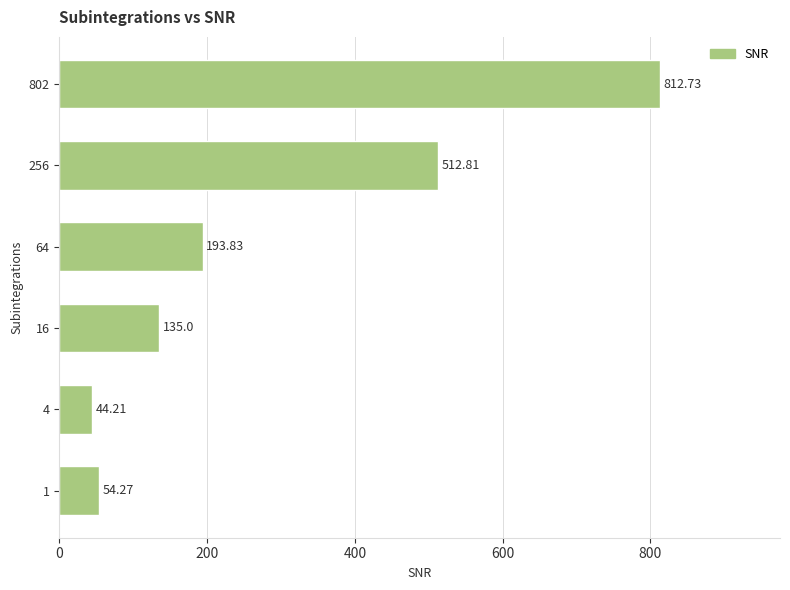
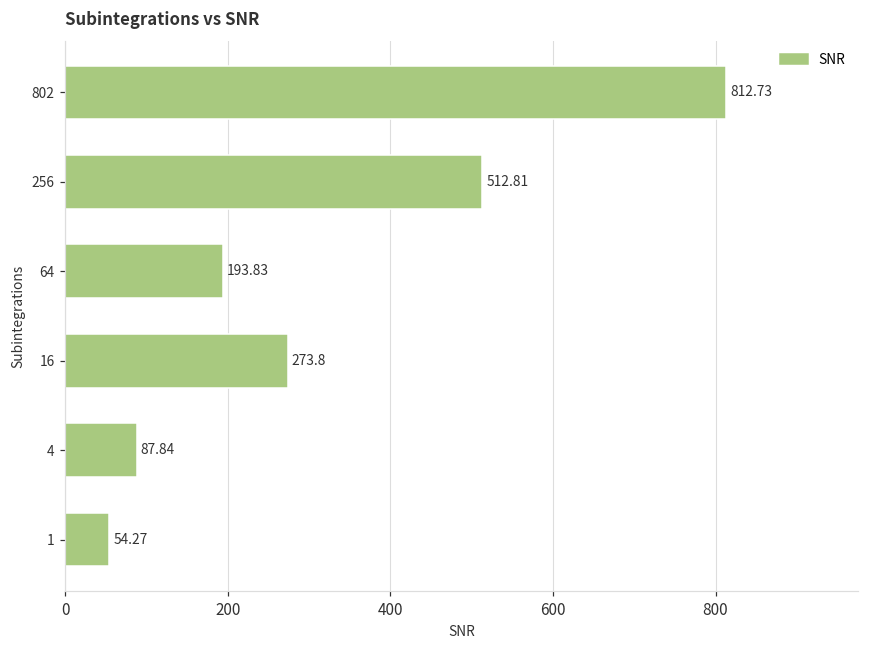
16: 135.0 -> 273.8
4: 44.21 -> 87.84
